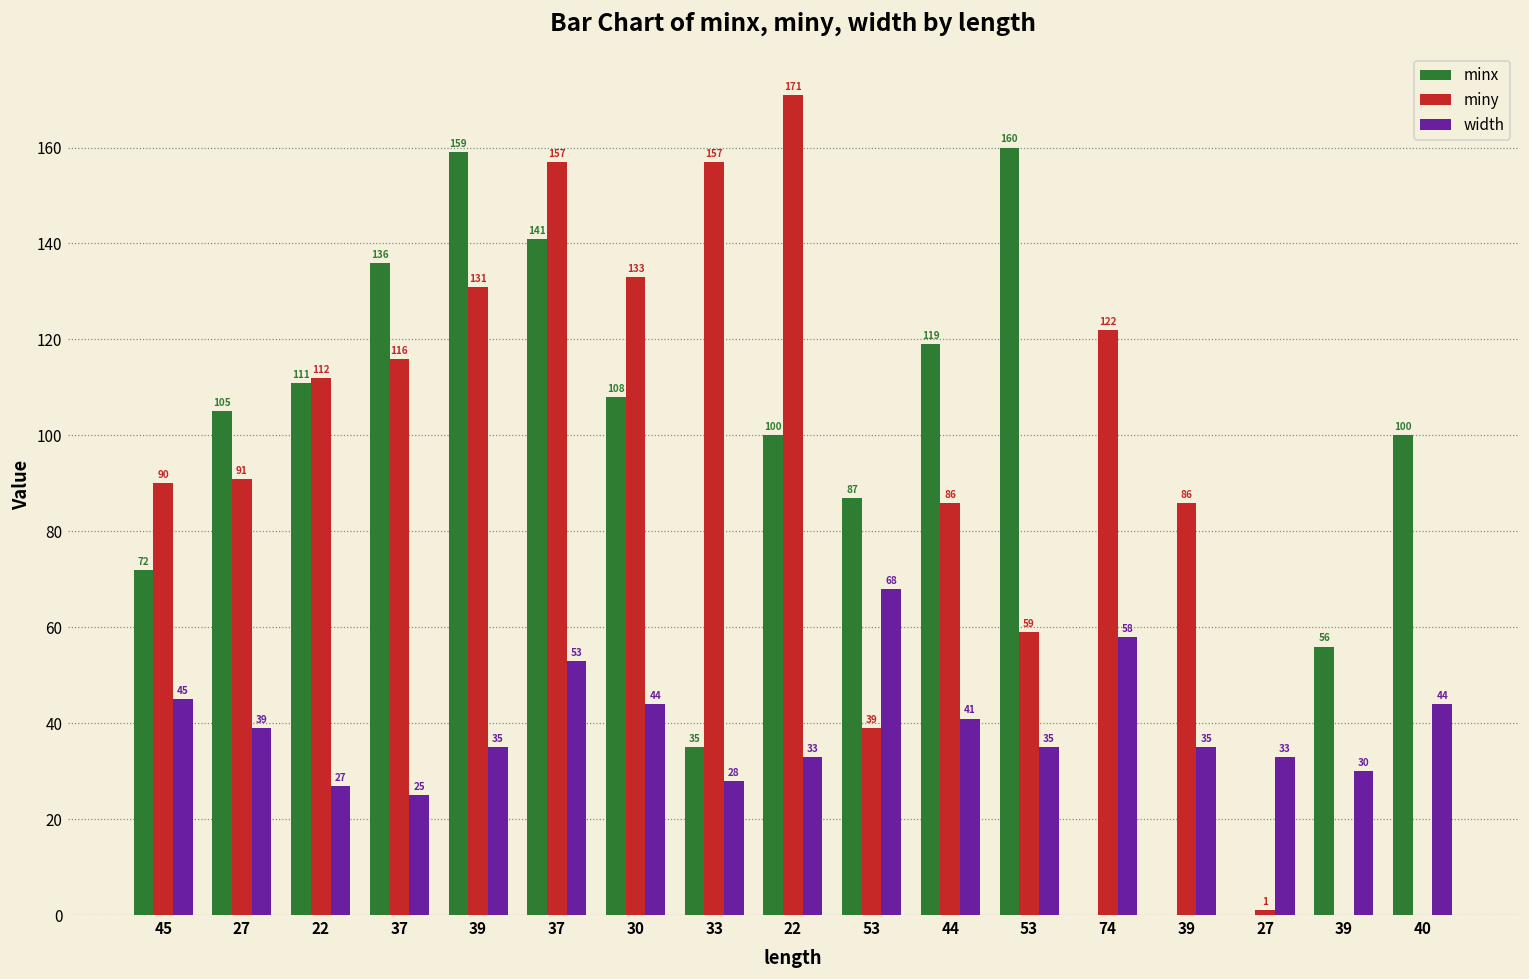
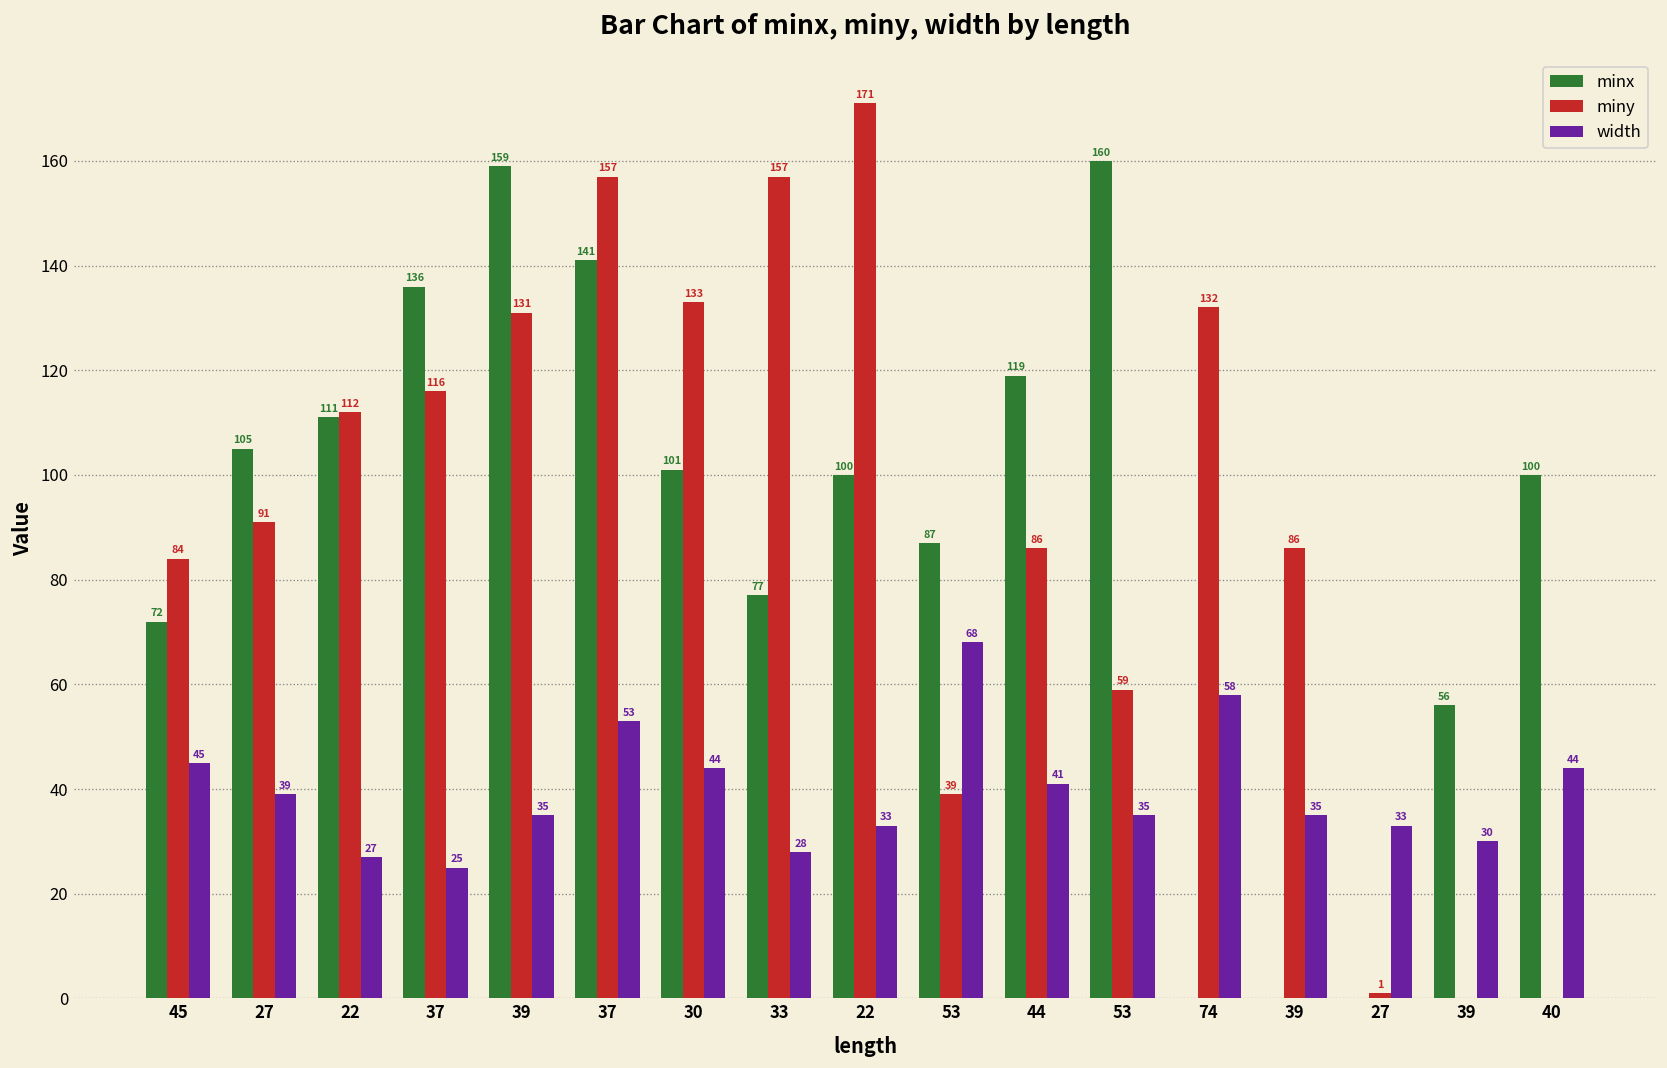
miny, 45: 90 -> 84
minx, 30: 108 -> 101
minx, 33: 35 -> 77
miny, 74: 122 -> 132
